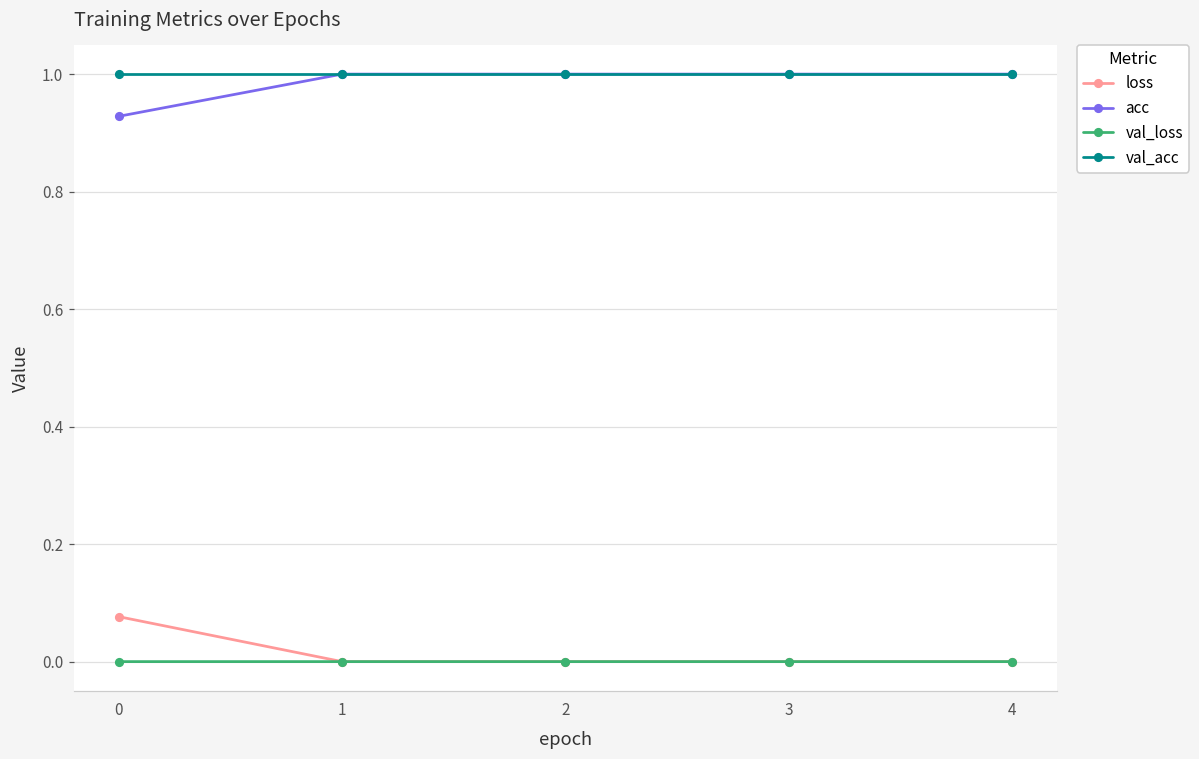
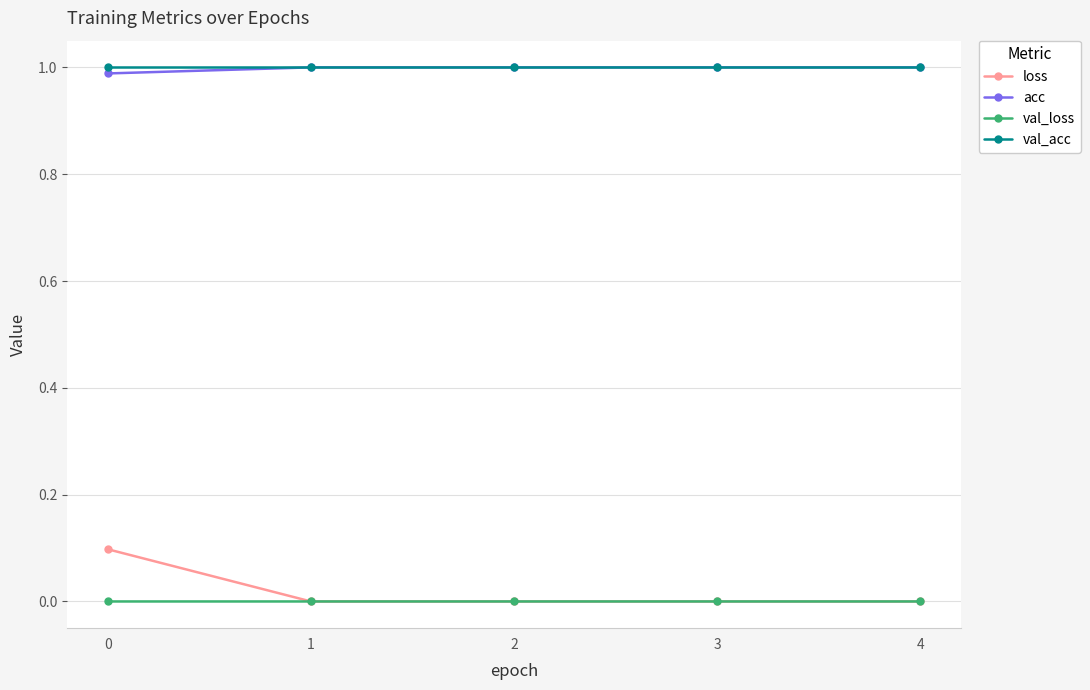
loss, 0: 0.08 -> 0.10
acc, 0: 0.93 -> 0.99
